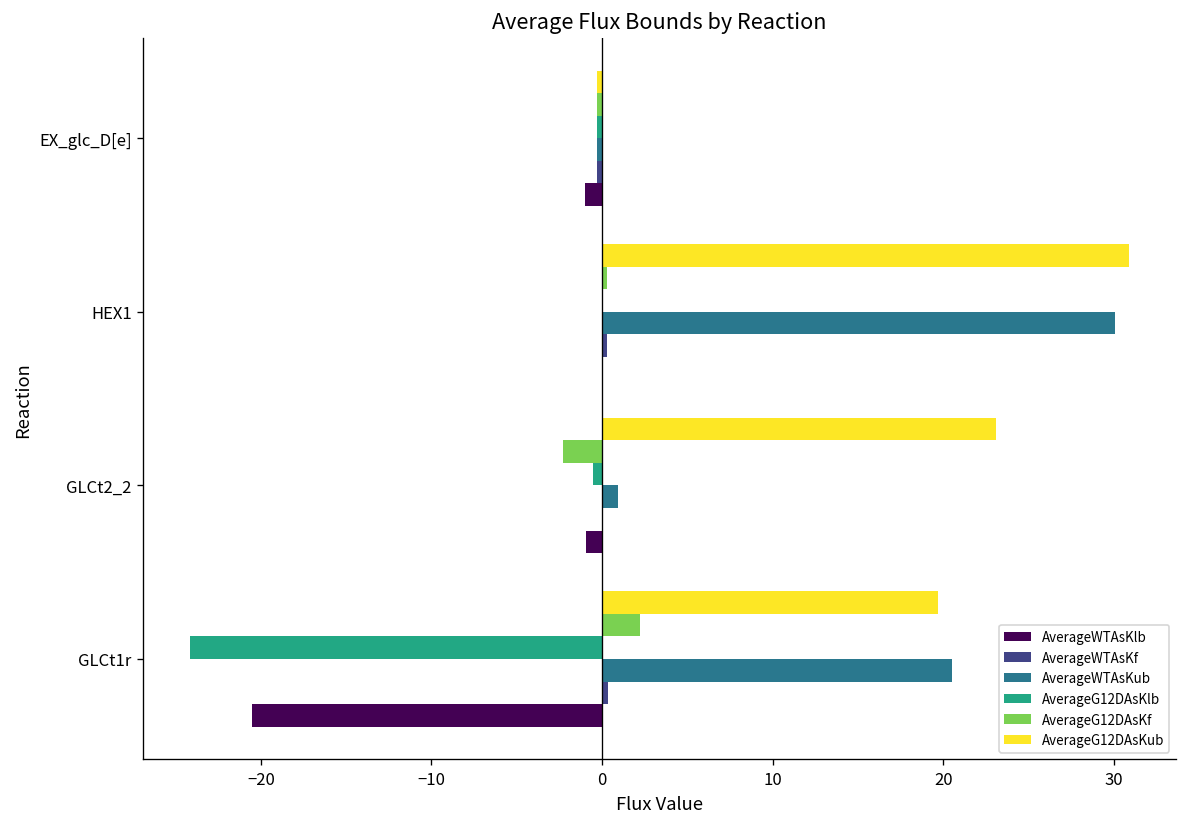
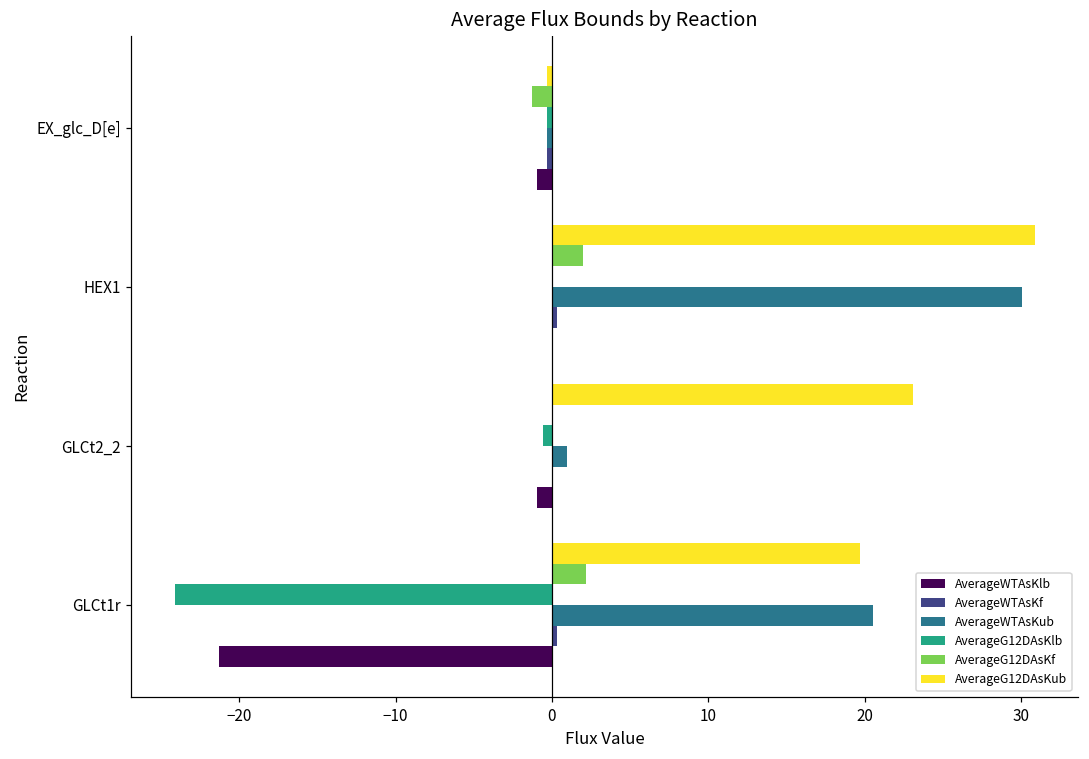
AverageG12DAsKf, EX_glc_D[e]: -0.3 -> -1.2
AverageG12DAsKf, HEX1: 0.3 -> 2.0
AverageG12DAsKf, GLCt2_2: -2.3 -> 0.0
AverageWTAsKlb, GLCt1r: -20.5 -> -21.3
